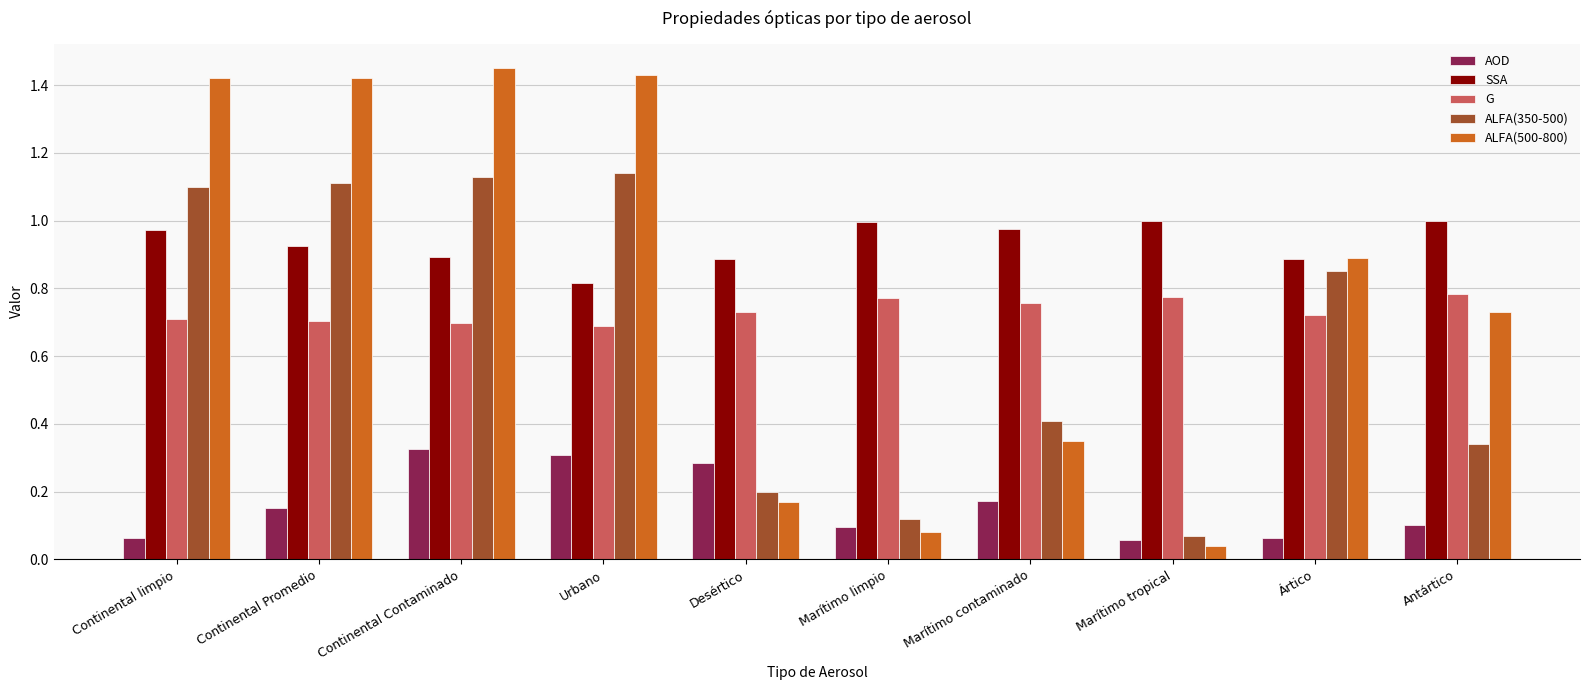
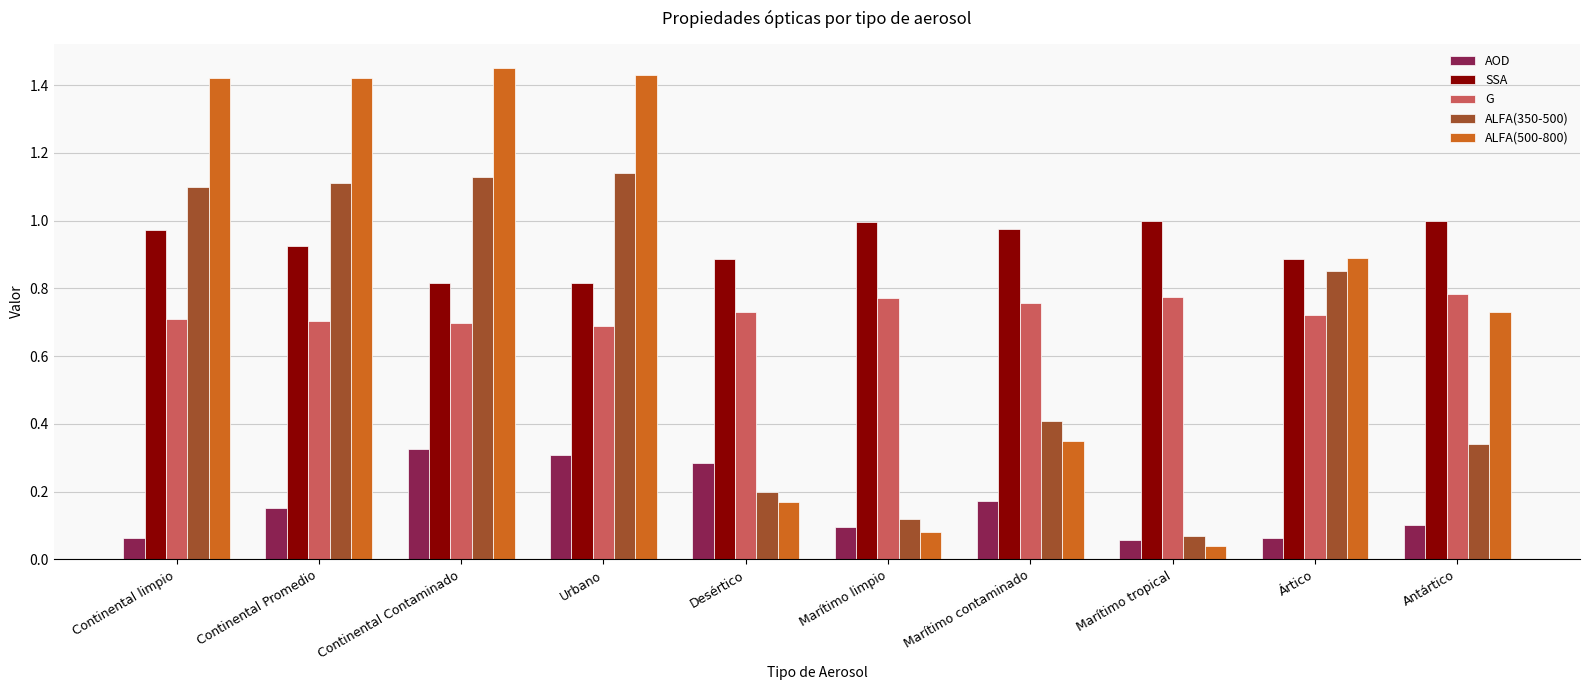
SSA, Continental Contaminado: 0.89 -> 0.82
